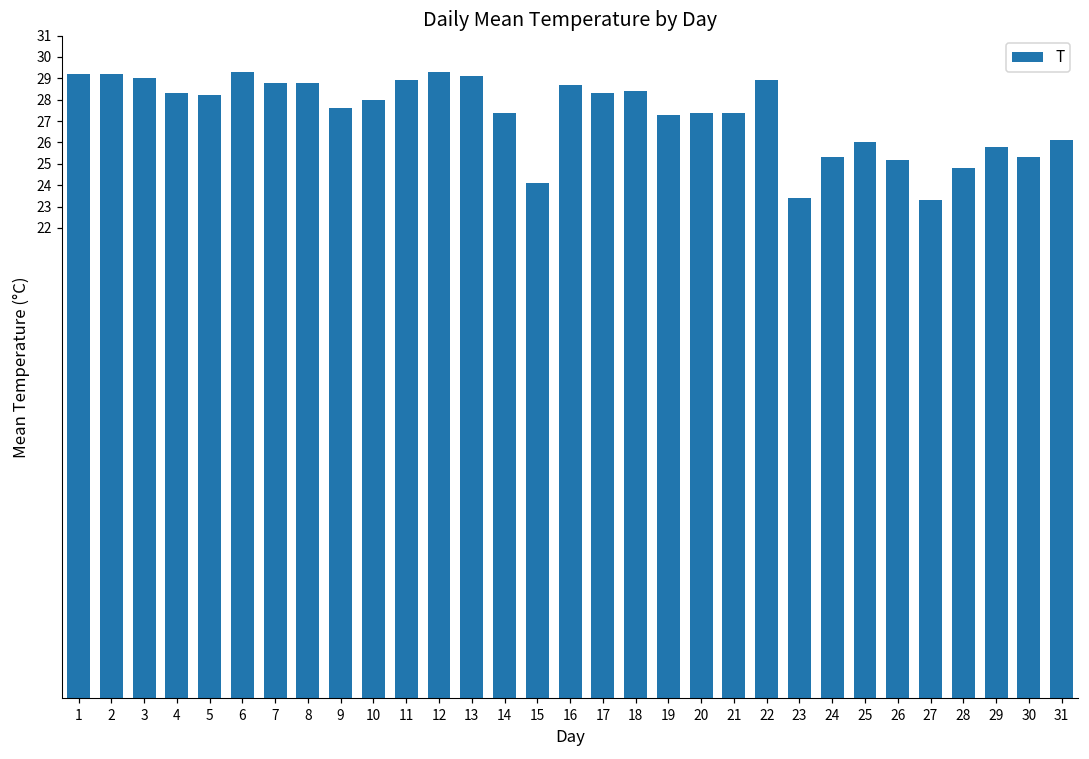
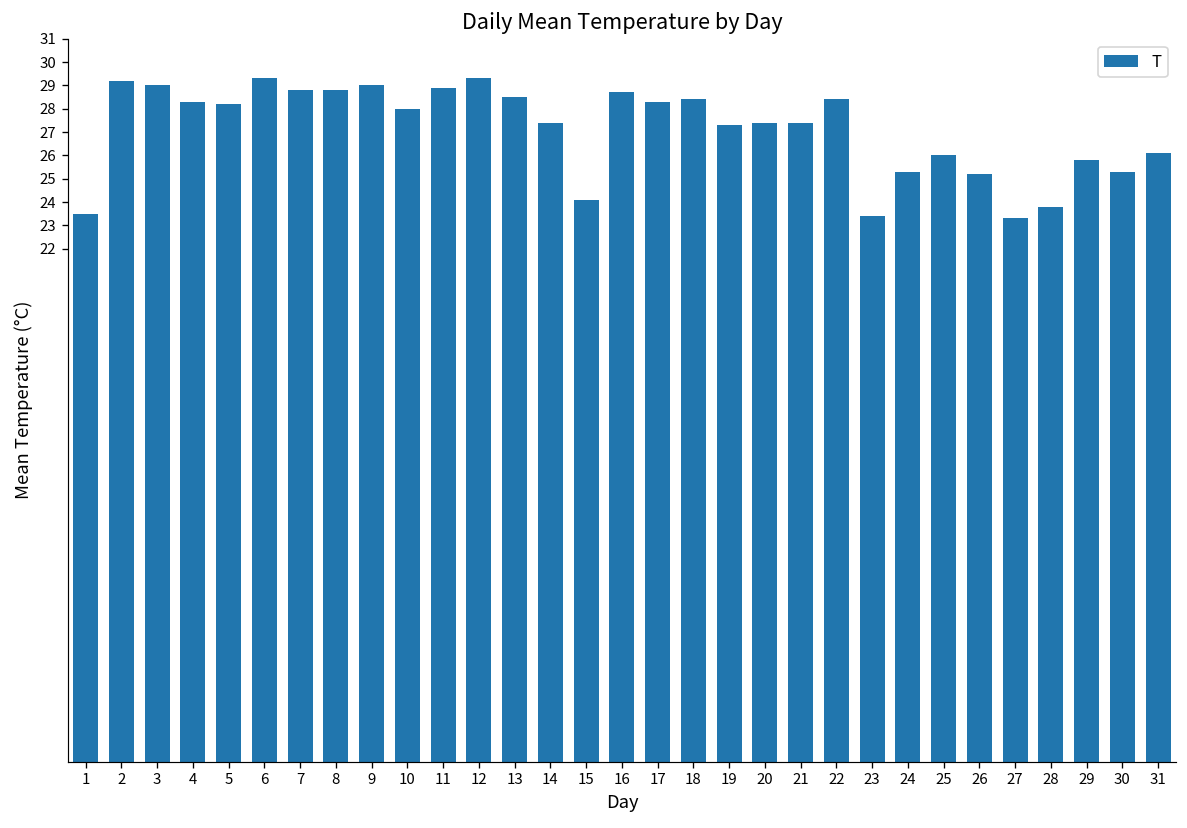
1: 29.2 -> 23.5
9: 27.6 -> 29.0
13: 29.1 -> 28.5
22: 28.9 -> 28.4
28: 24.8 -> 23.8
